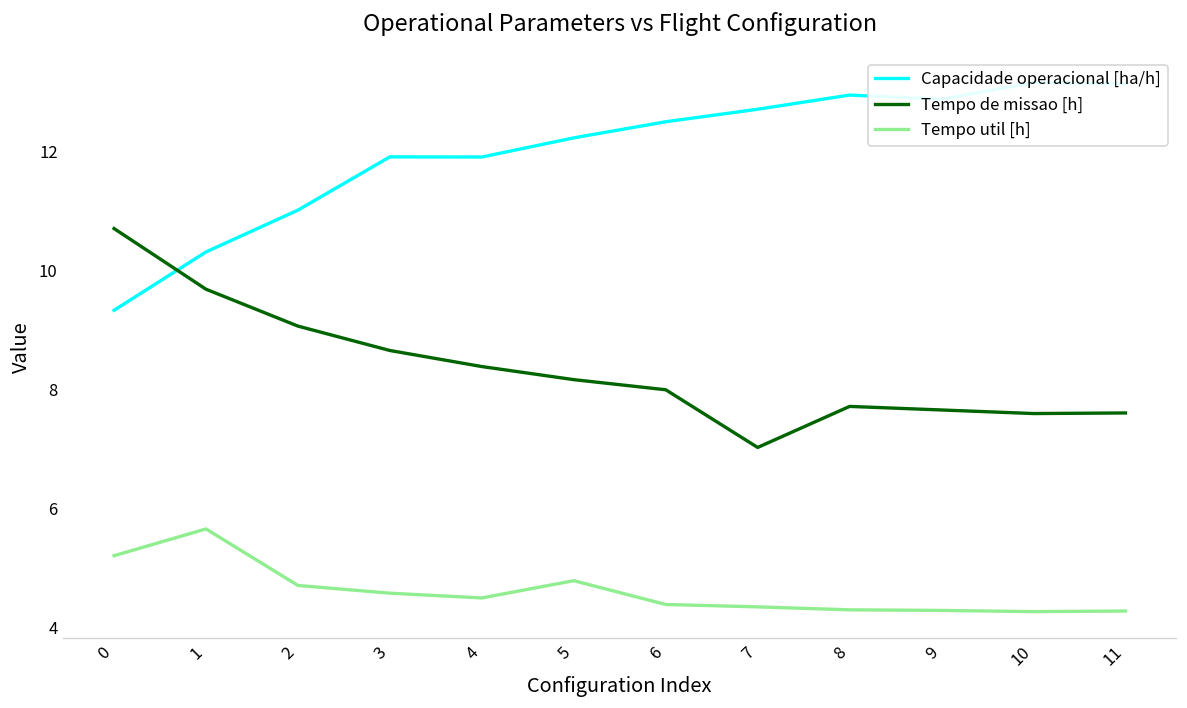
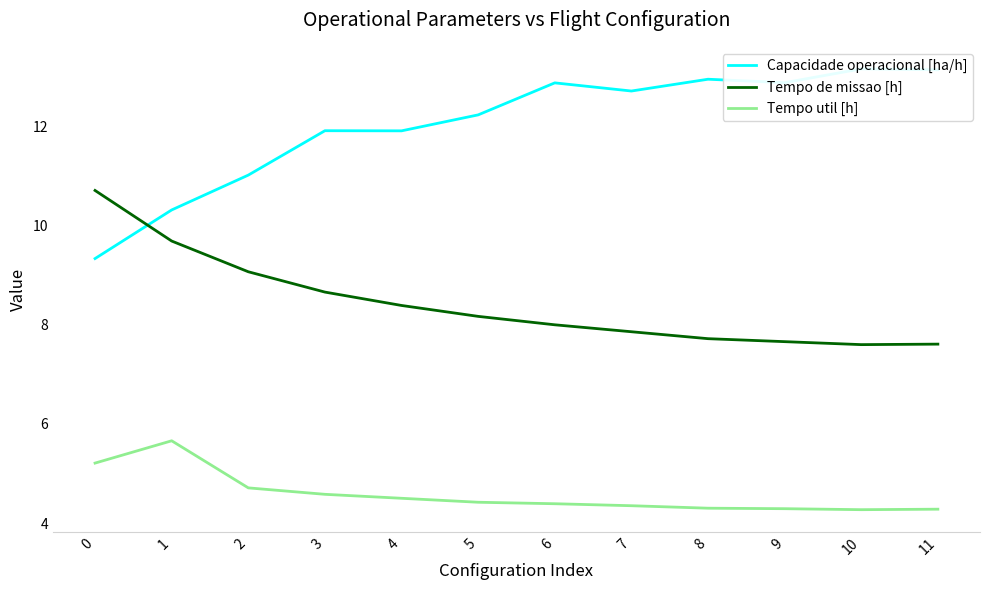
Tempo util [h], 5: 4.8 -> 4.4
Capacidade operacional [ha/h], 6: 12.5 -> 12.9
Tempo de missao [h], 7: 7.0 -> 7.9
